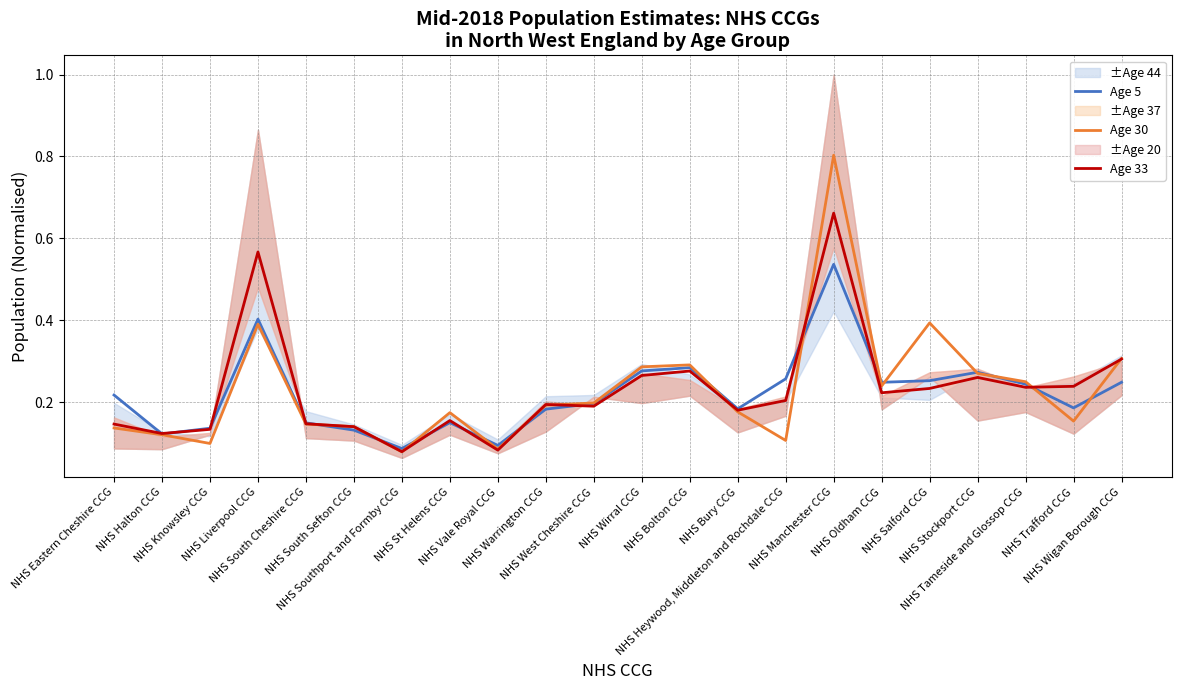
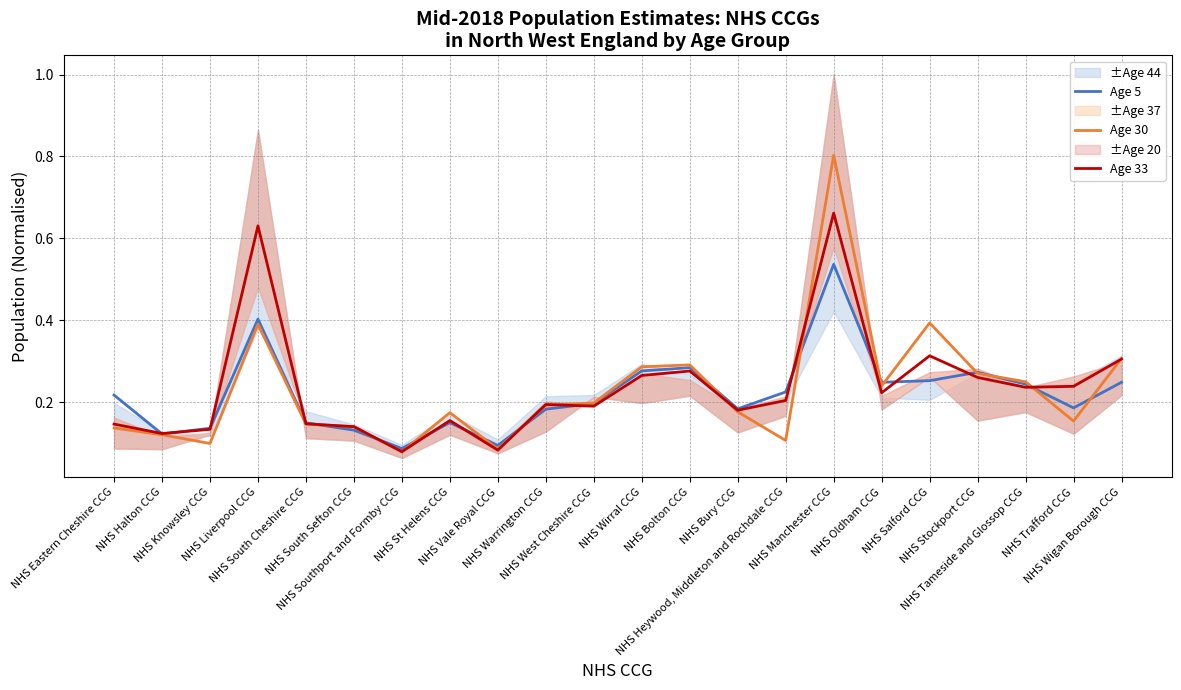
Age 33, NHS Liverpool CCG: 0.57 -> 0.63
Age 5, NHS Heywood, Middleton and Rochdale CCG: 0.26 -> 0.22
Age 33, NHS Salford CCG: 0.23 -> 0.31
